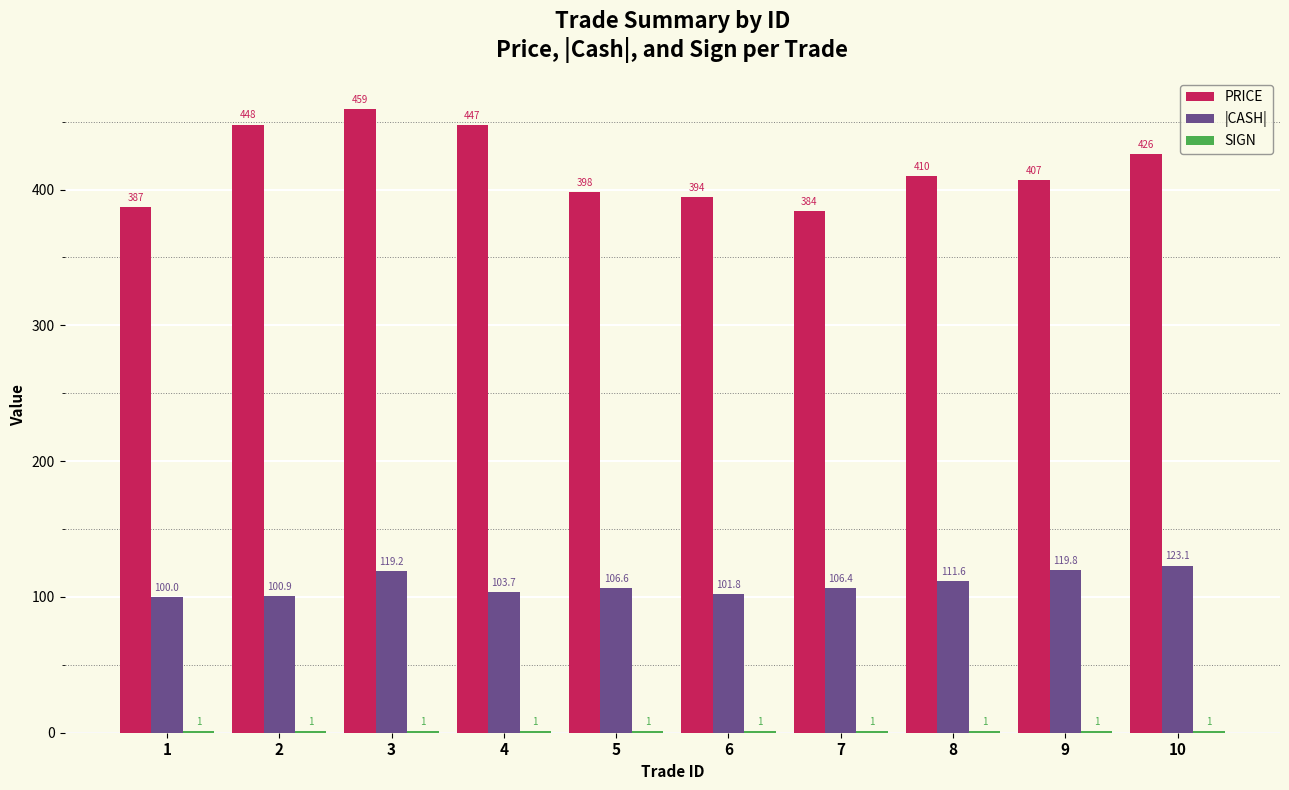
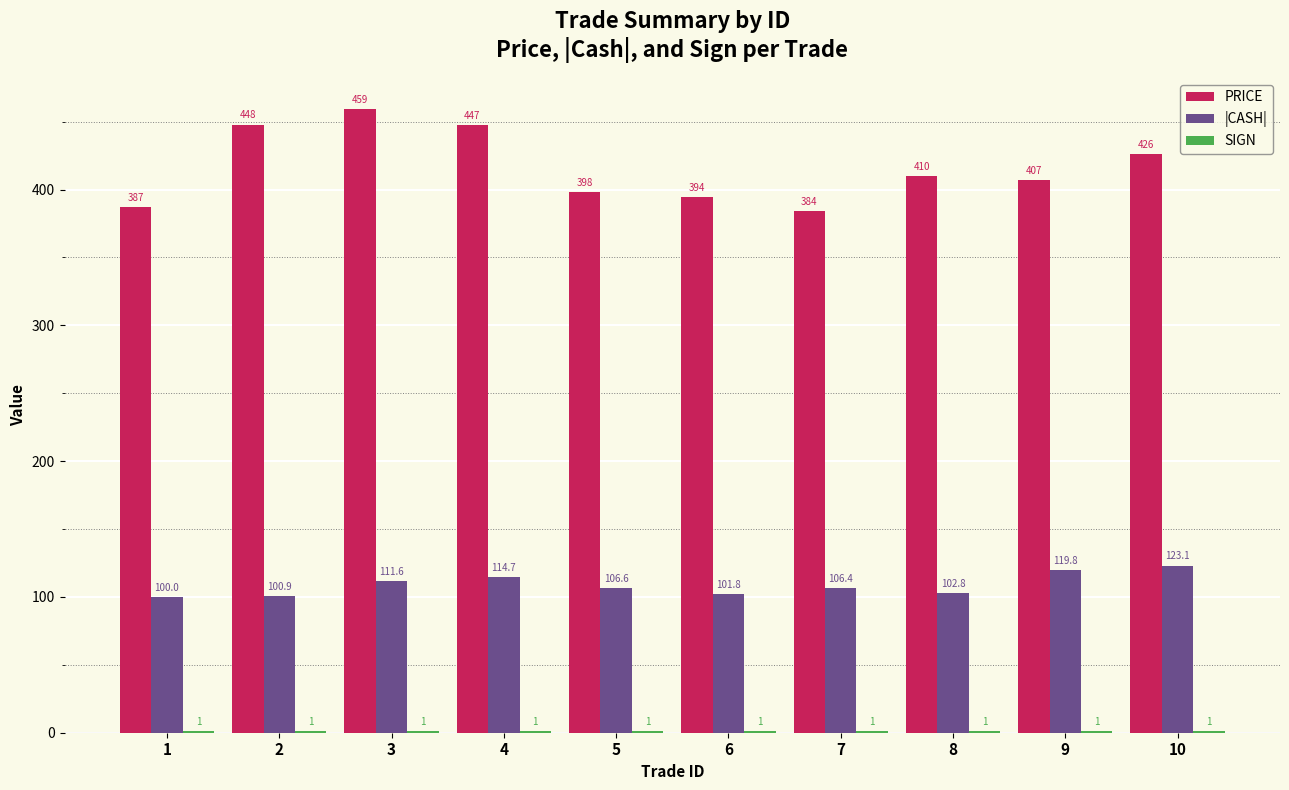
|CASH|, 3: 119.2 -> 111.6
|CASH|, 4: 103.7 -> 114.7
|CASH|, 8: 111.6 -> 102.8
